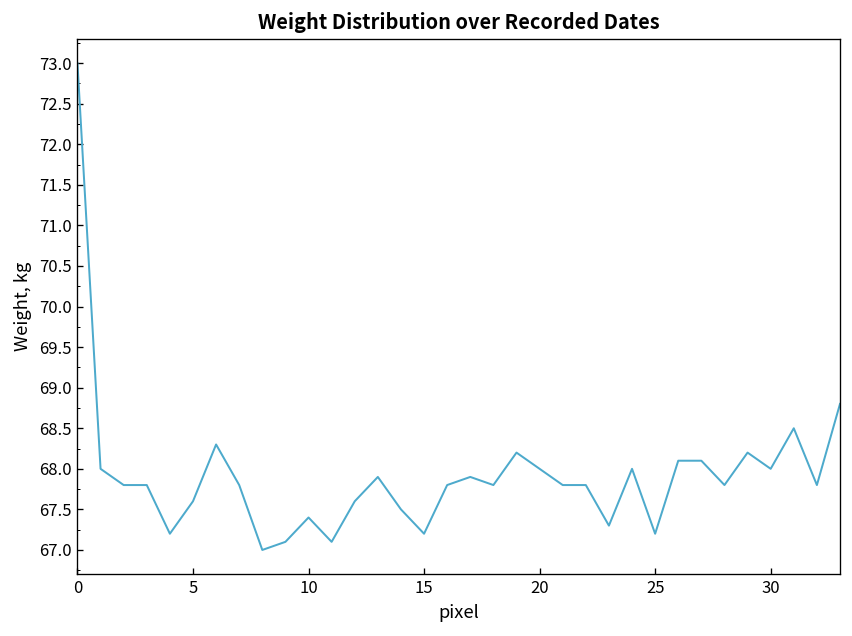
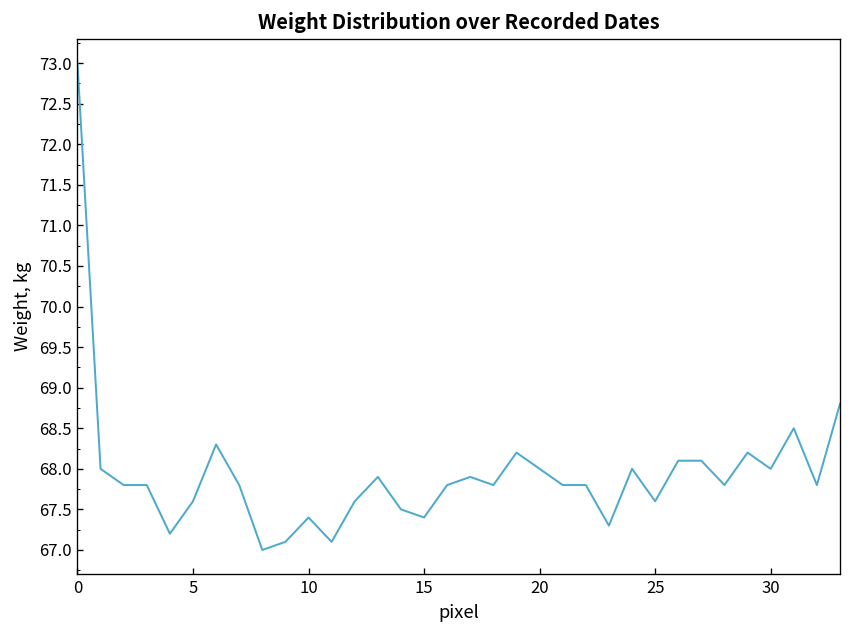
15: 67.2 -> 67.4
25: 67.2 -> 67.6
